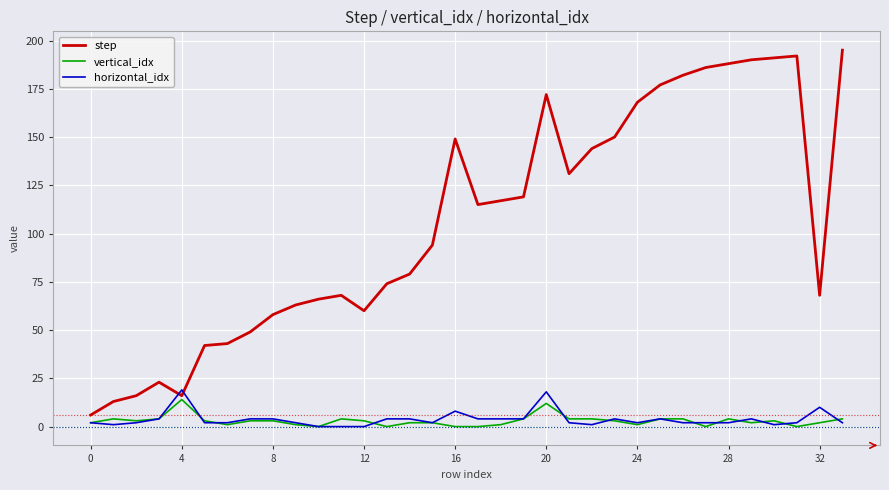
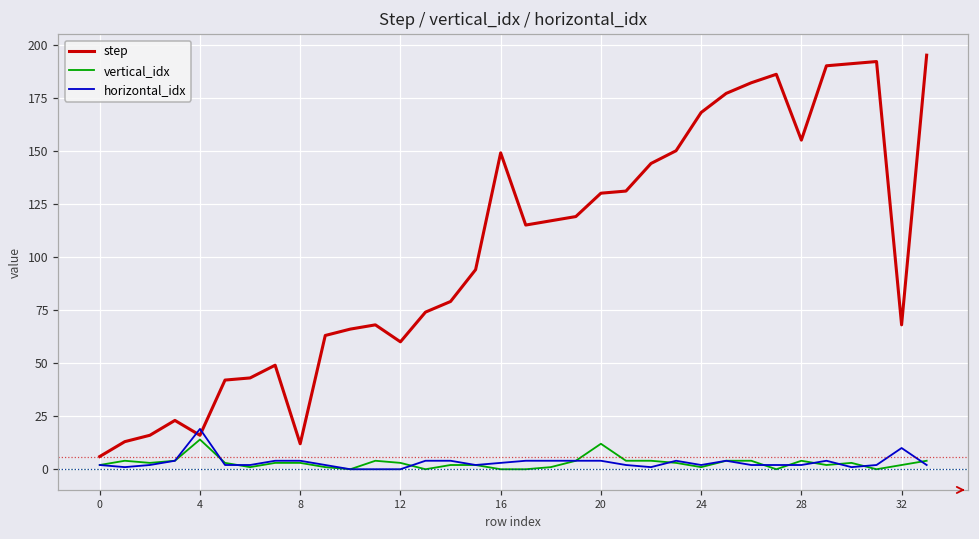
step, 8: 58 -> 12
horizontal_idx, 16: 8 -> 3
step, 20: 172 -> 130
horizontal_idx, 20: 18 -> 4
step, 28: 188 -> 155
